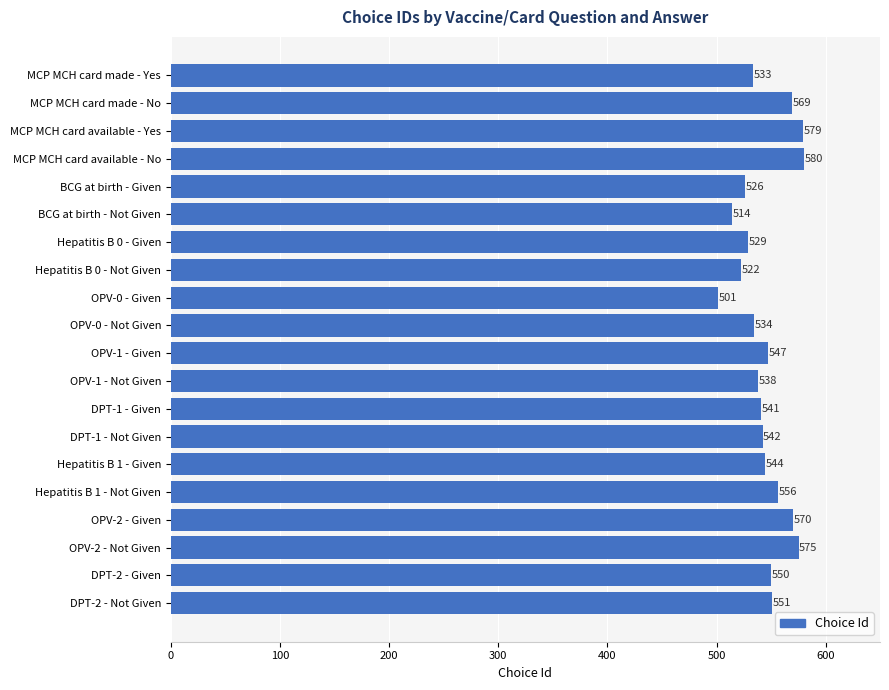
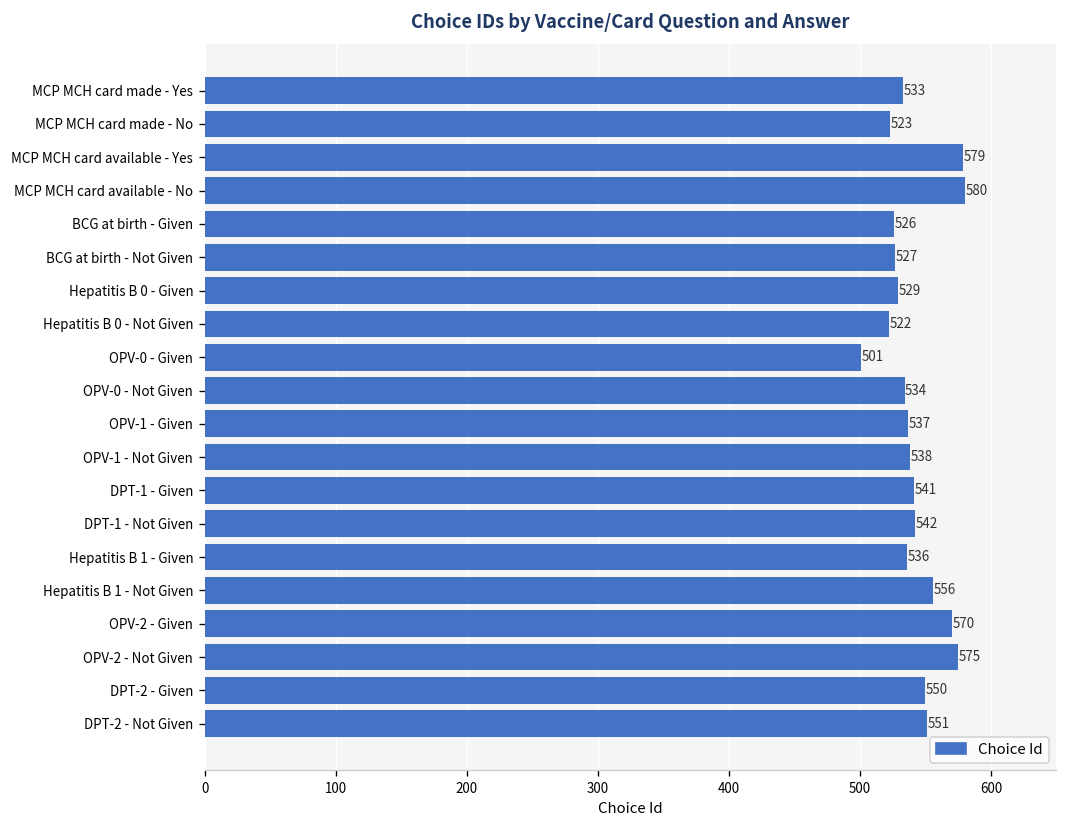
MCP MCH card made - No: 569 -> 523
BCG at birth - Not Given: 514 -> 527
OPV-1 - Given: 547 -> 537
Hepatitis B 1 - Given: 544 -> 536
